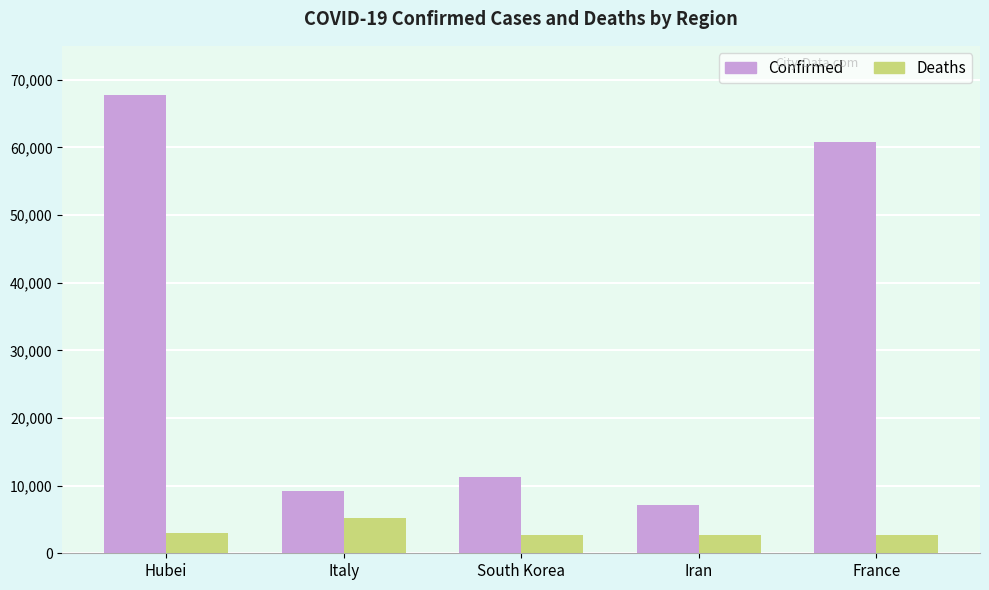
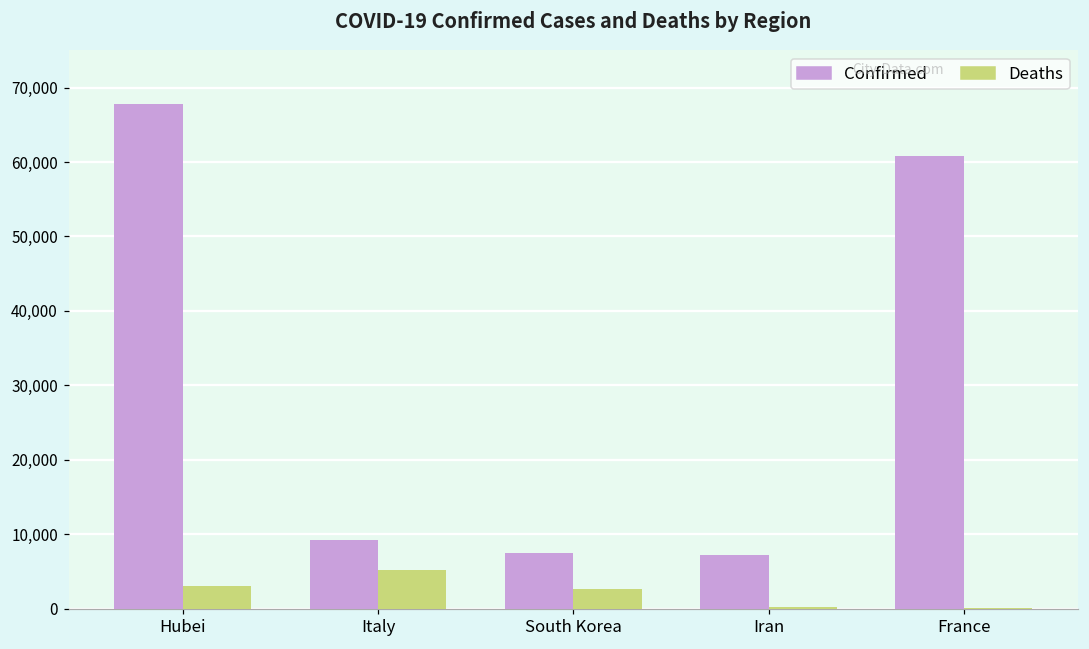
Confirmed, South Korea: 11,000 -> 7,000
Deaths, Iran: 3,000 -> 0
Deaths, France: 3,000 -> 0
